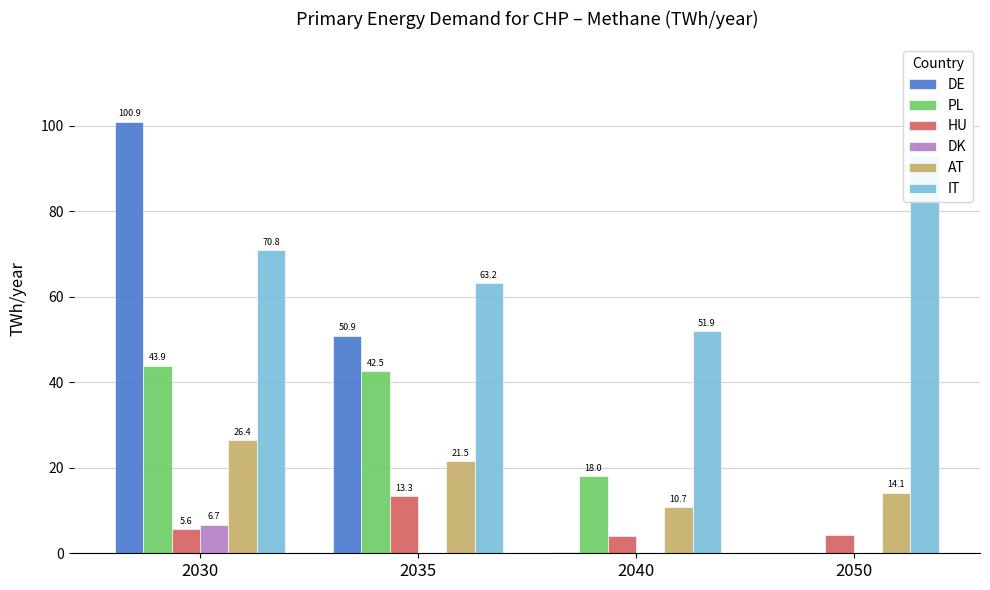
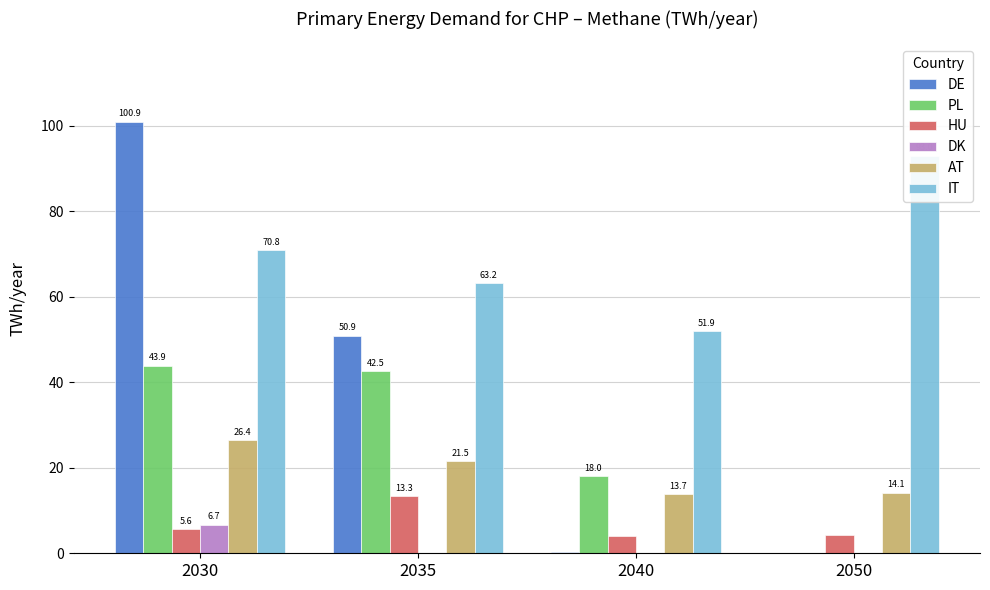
AT, 2040: 10.7 -> 13.7
